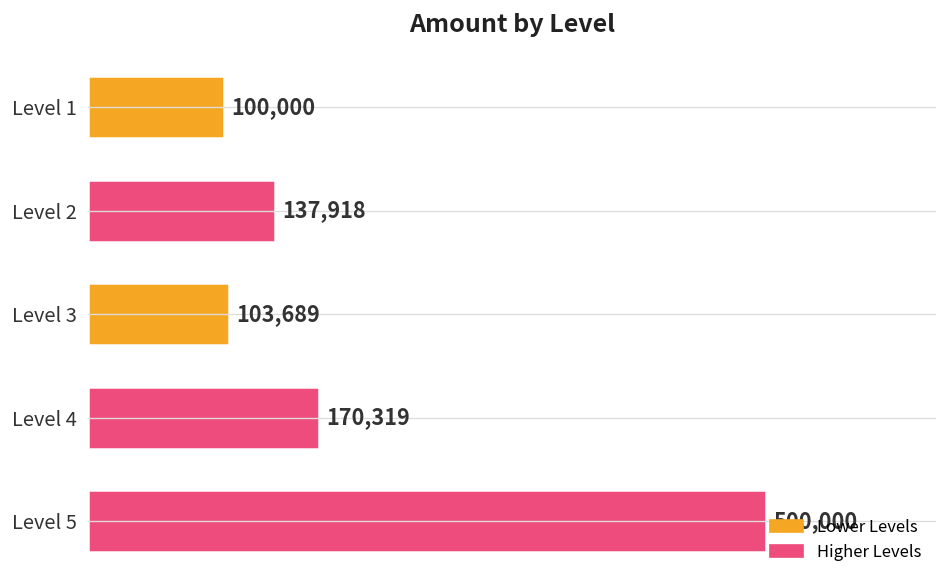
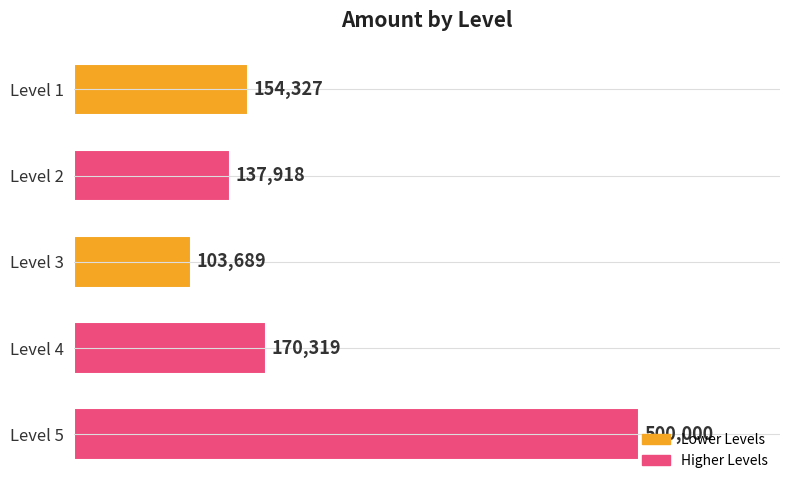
Level 1: 100,000 -> 154,327
